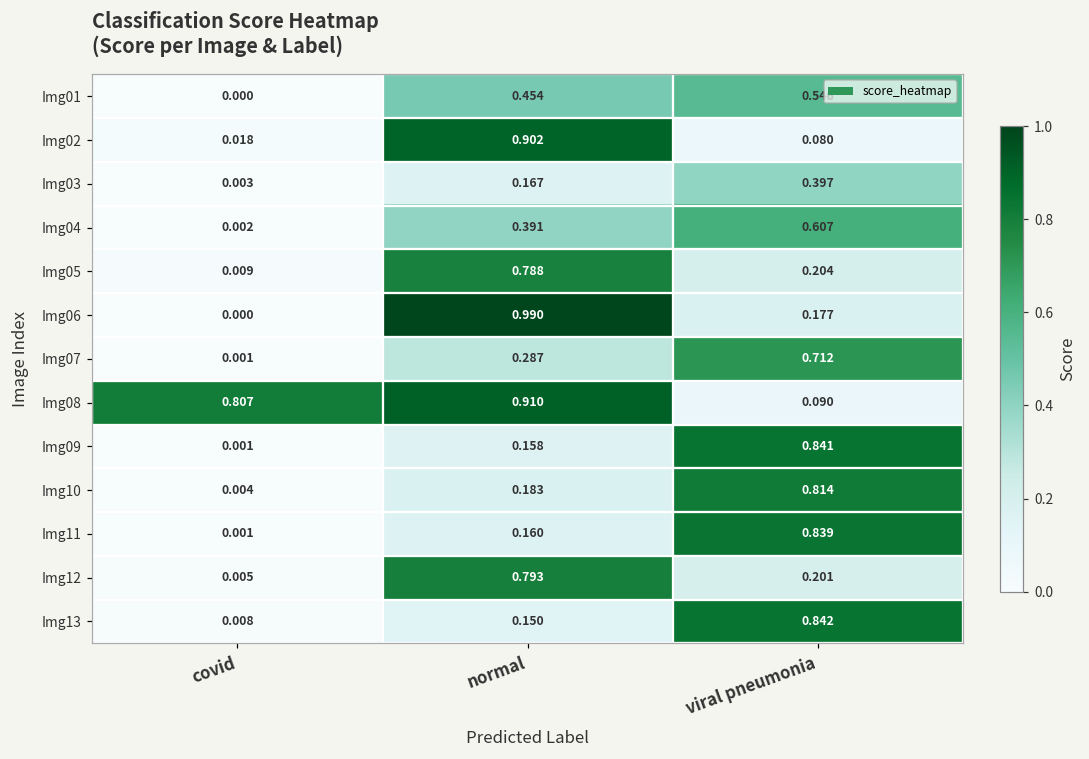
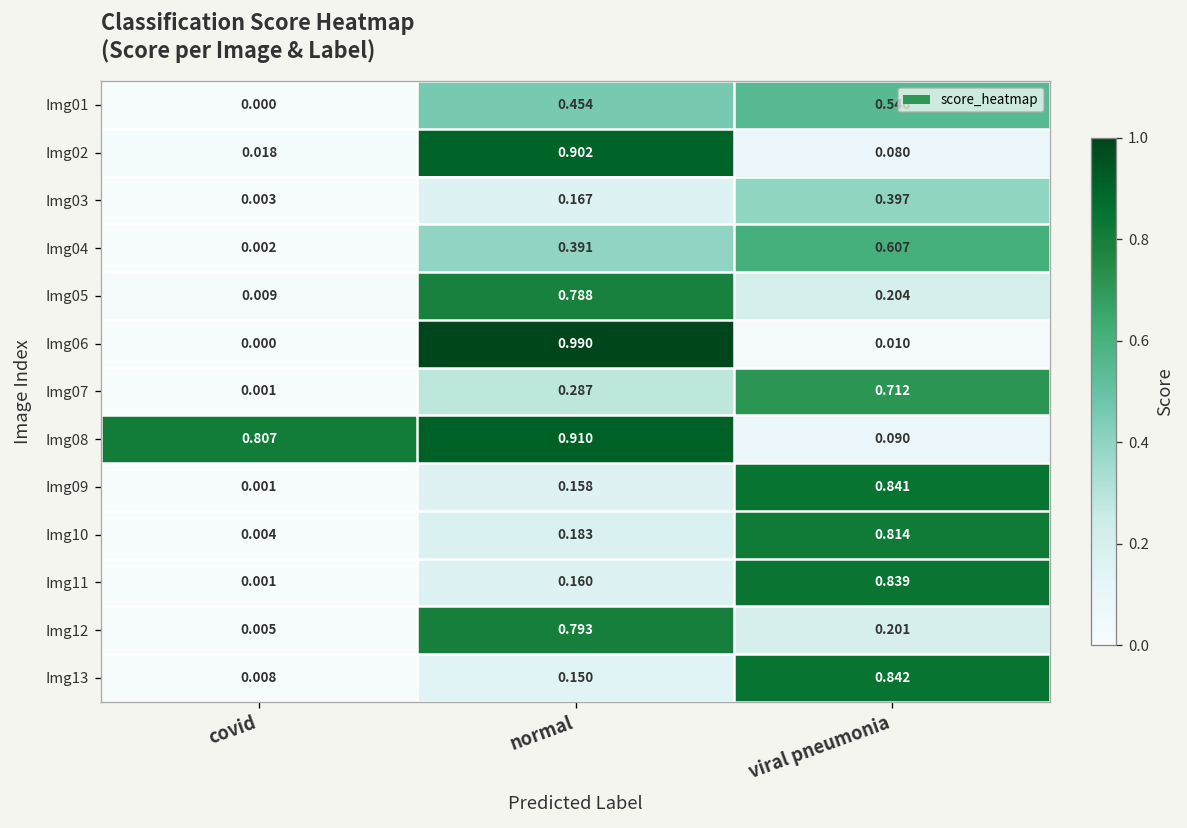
Img06, viral pneumonia: 0.177 -> 0.010
